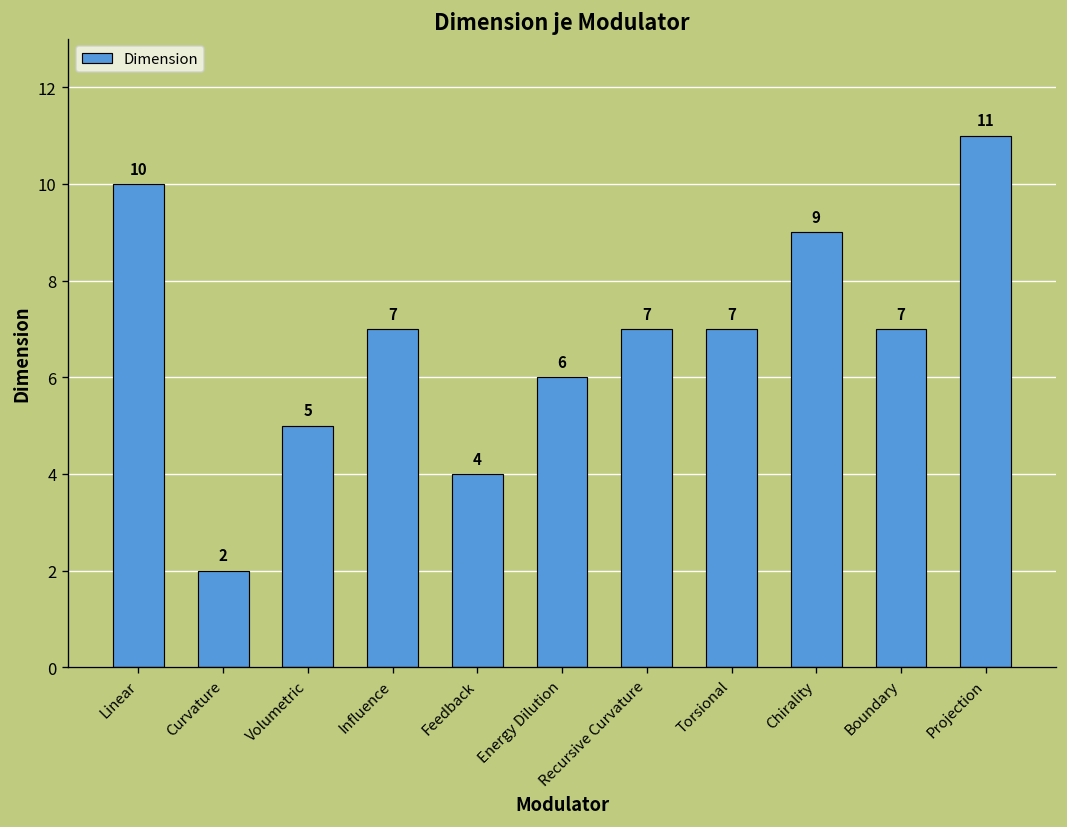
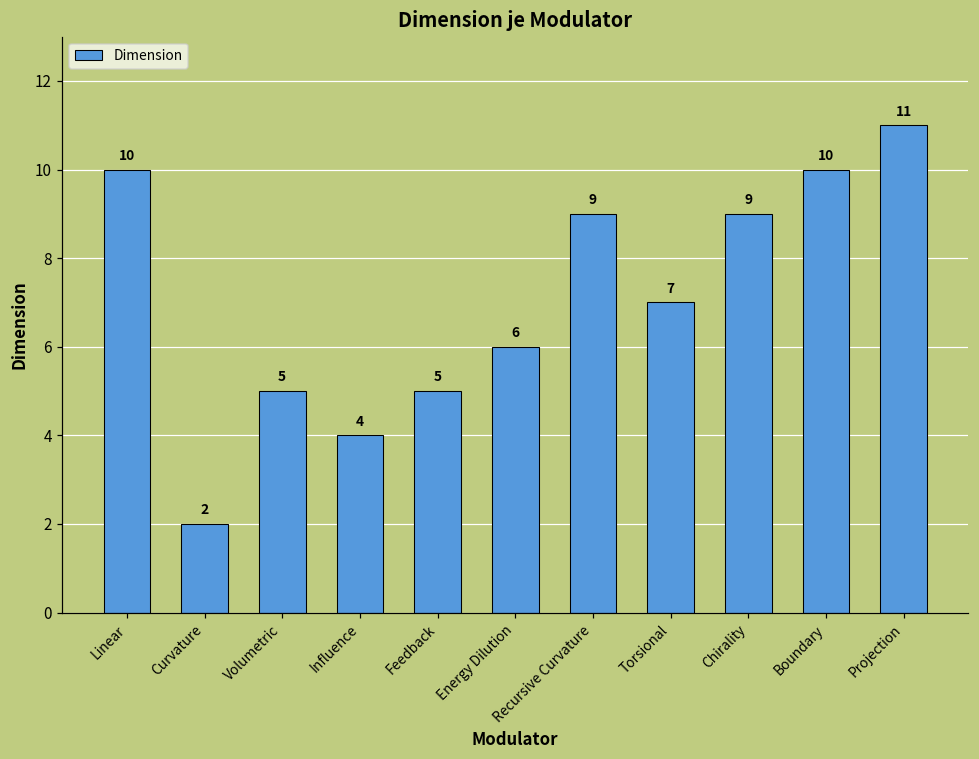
Influence: 7 -> 4
Feedback: 4 -> 5
Recursive Curvature: 7 -> 9
Boundary: 7 -> 10
